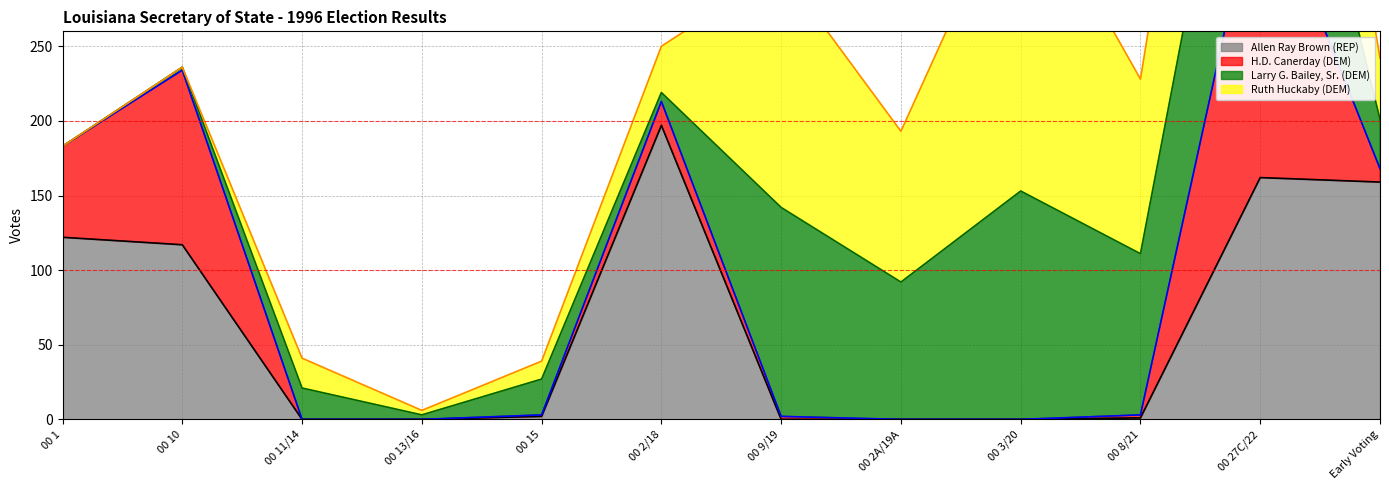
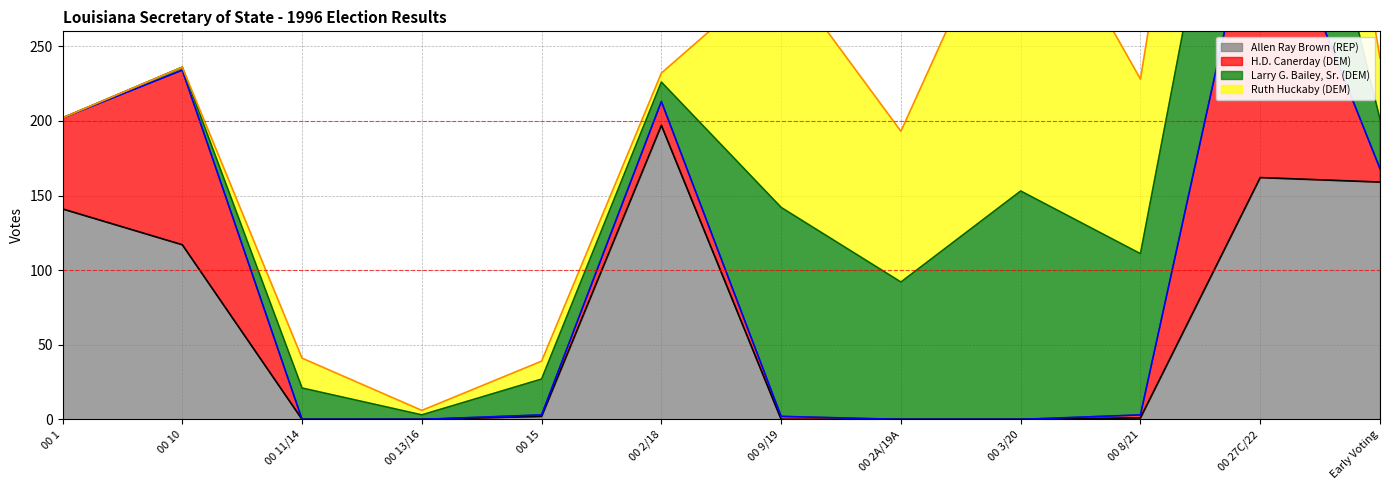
Allen Ray Brown (REP), 00 1: 122 -> 141
Larry G. Bailey, Sr. (DEM), 00 2/18: 6 -> 13
Ruth Huckaby (DEM), 00 2/18: 31 -> 6
